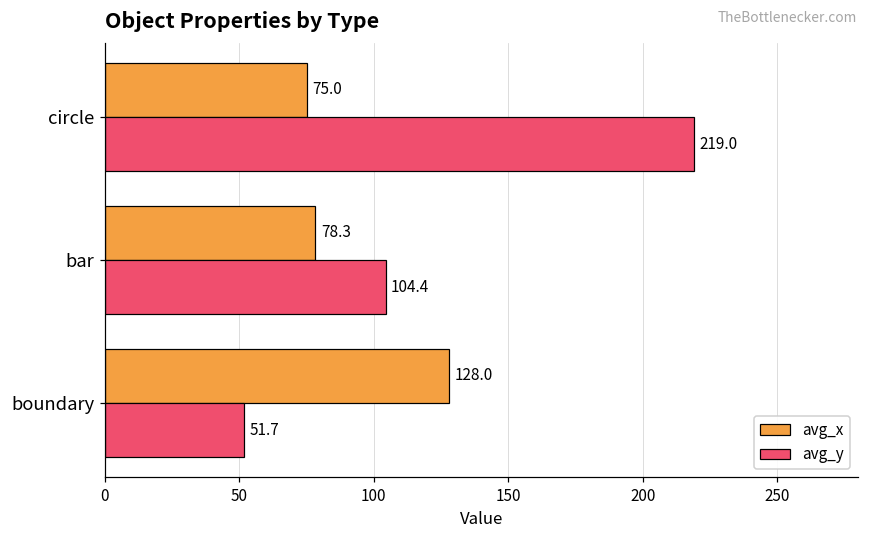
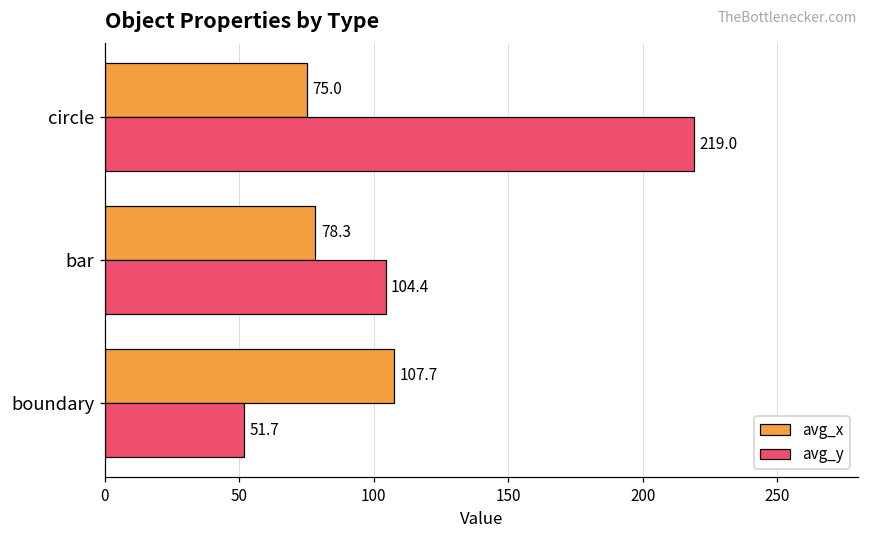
avg_x, boundary: 128.0 -> 107.7
